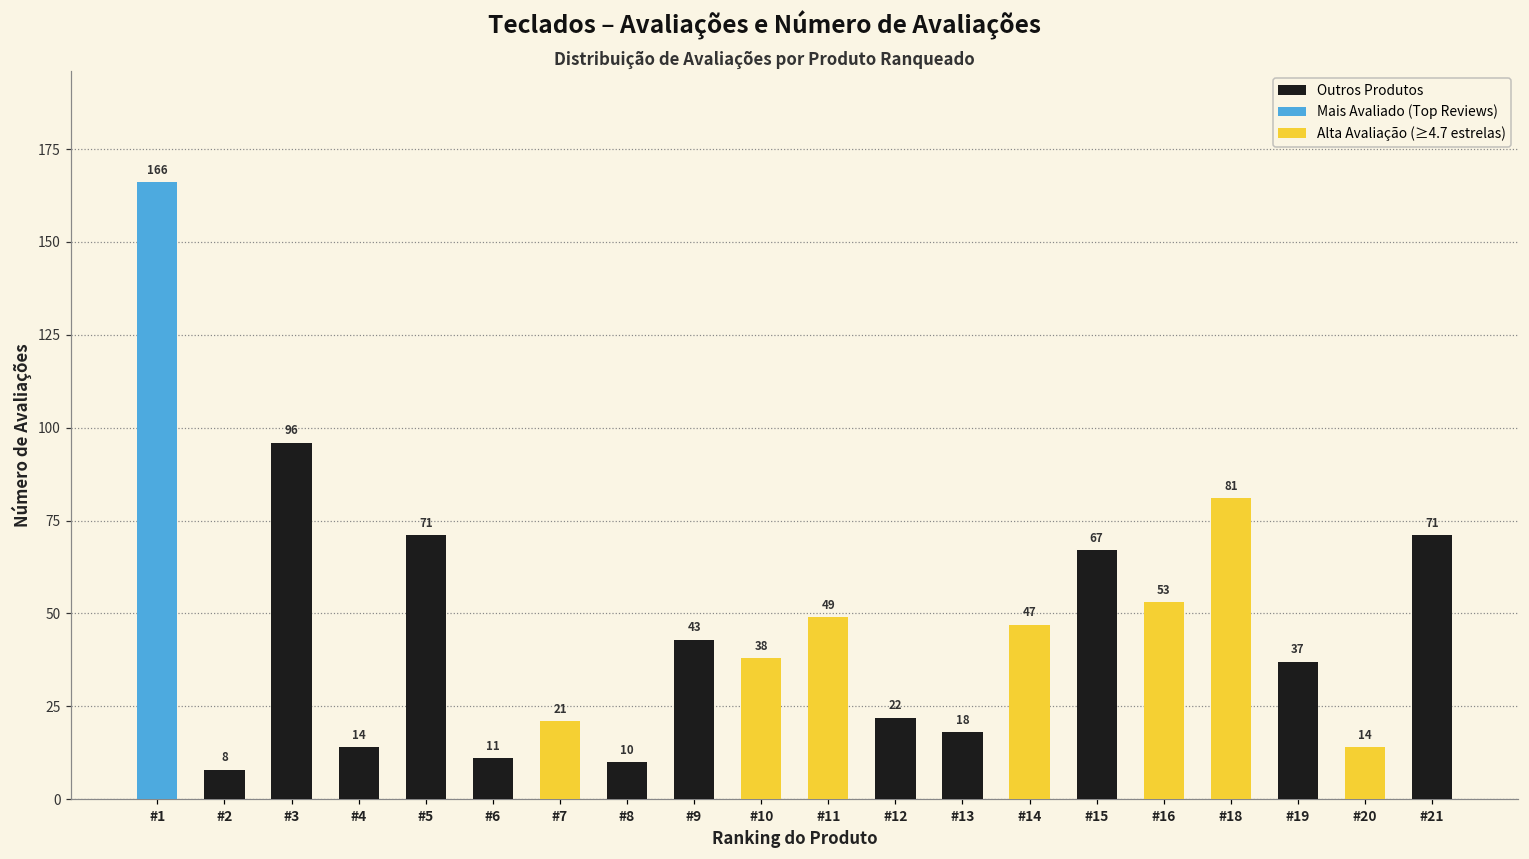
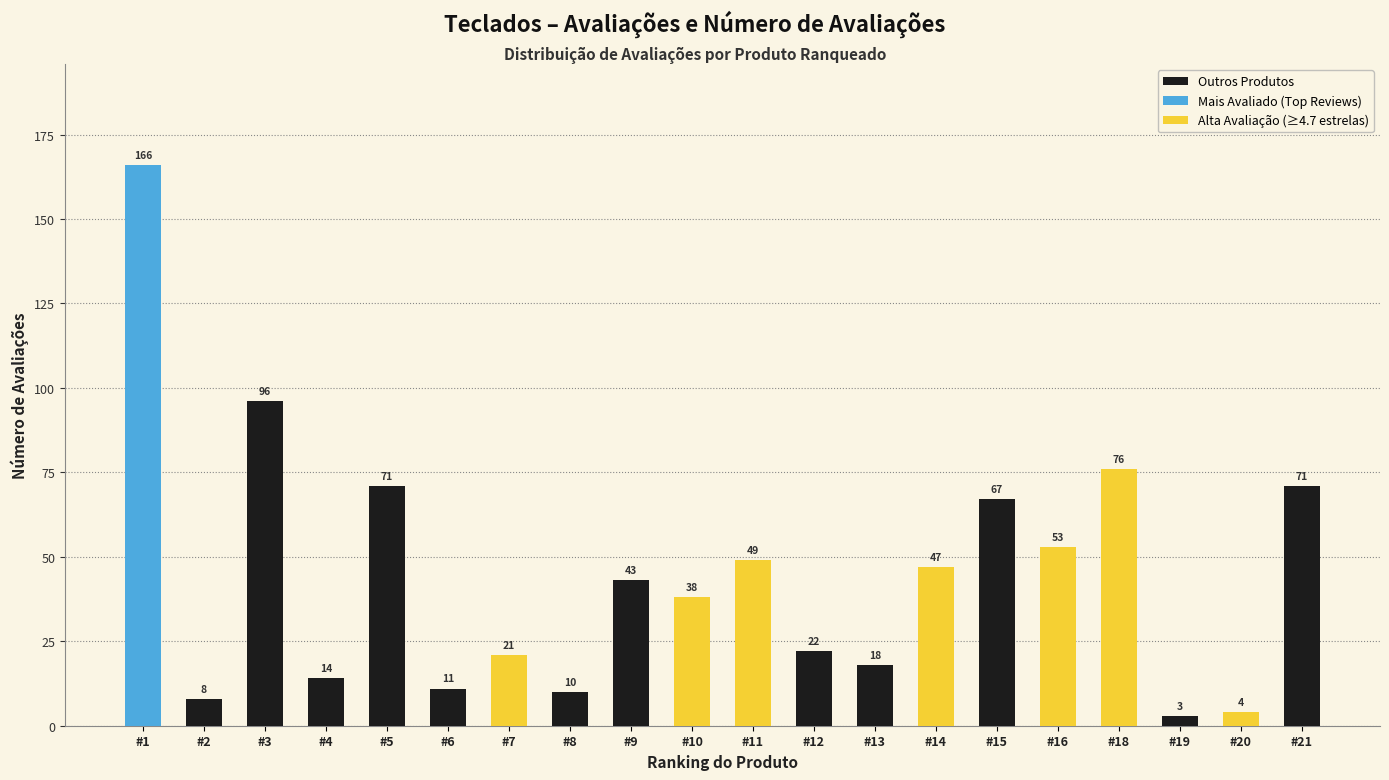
Alta Avaliação (≥4.7 estrelas), #18: 81 -> 76
Outros Produtos, #19: 37 -> 3
Alta Avaliação (≥4.7 estrelas), #20: 14 -> 4
